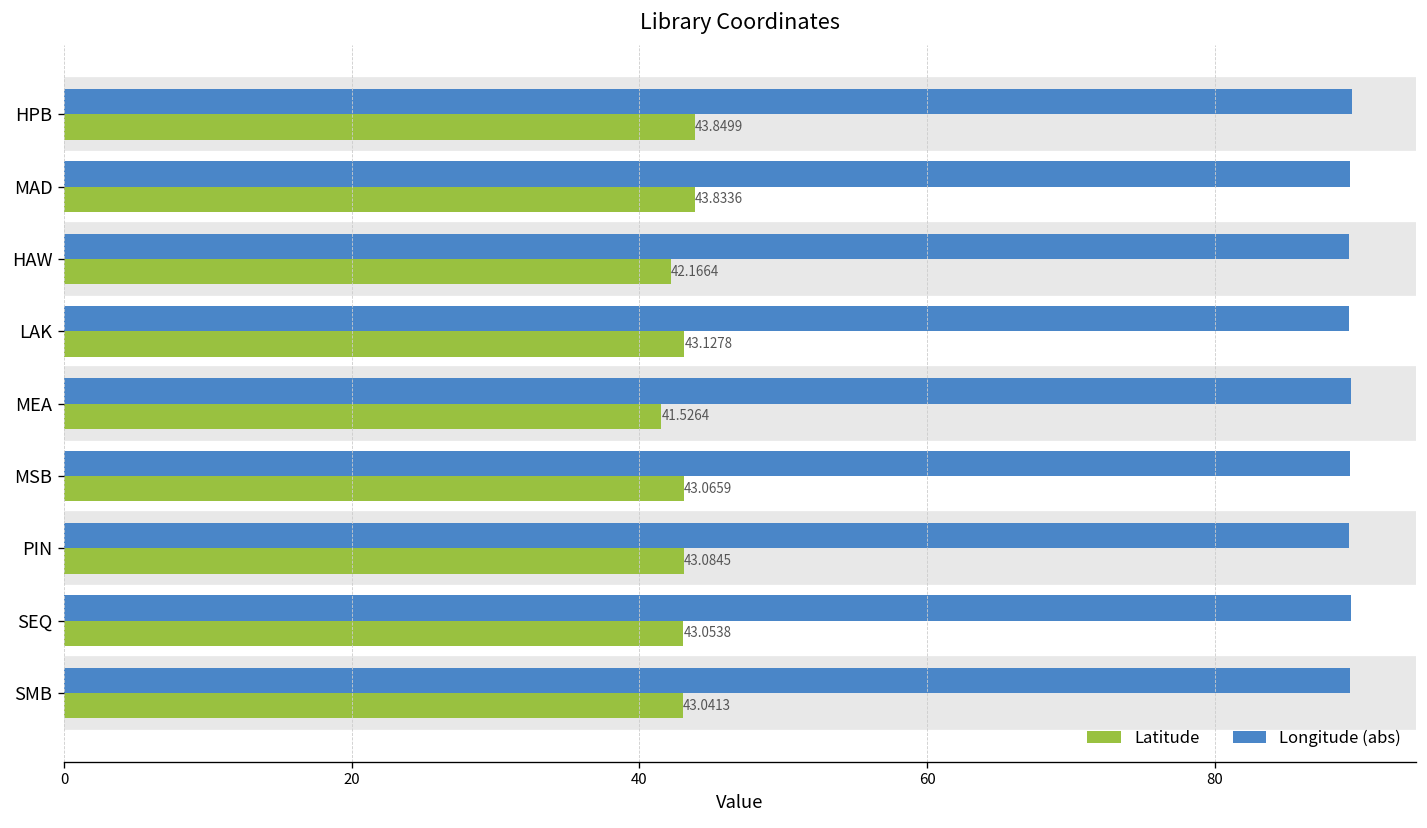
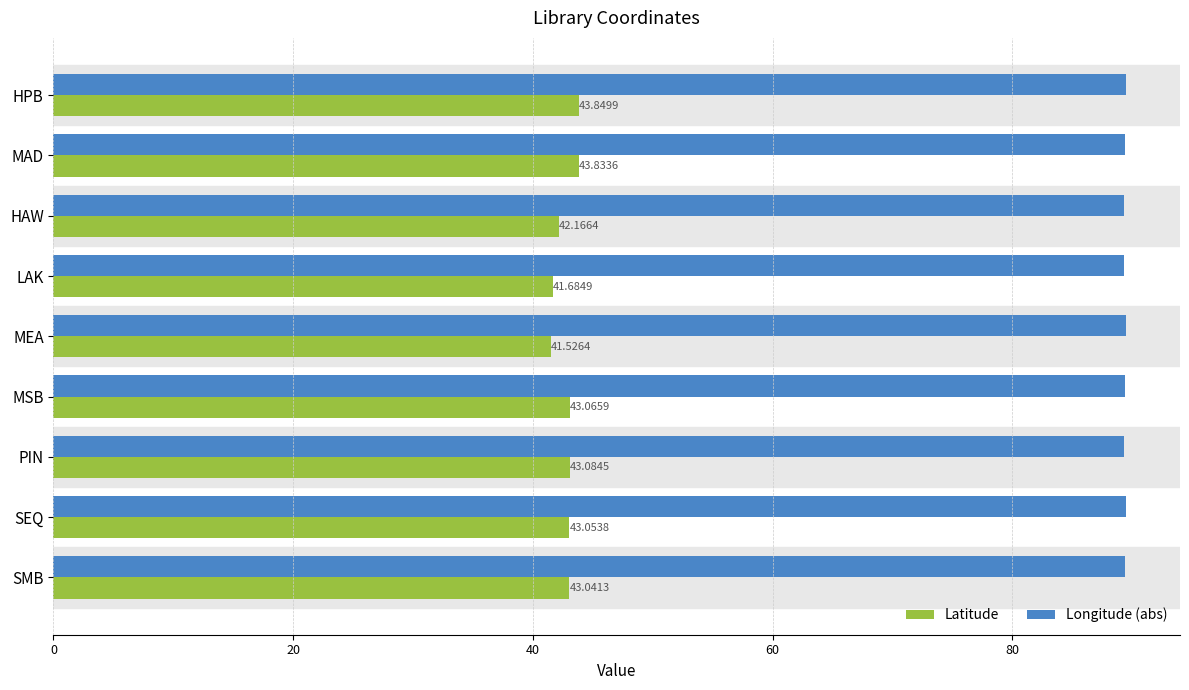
Latitude, LAK: 43.1278 -> 41.6849
